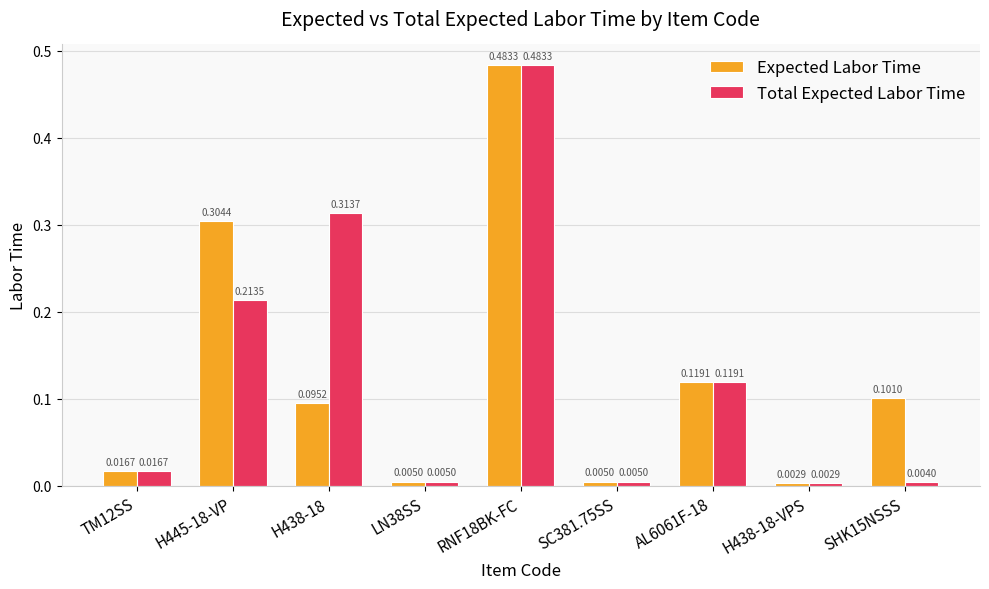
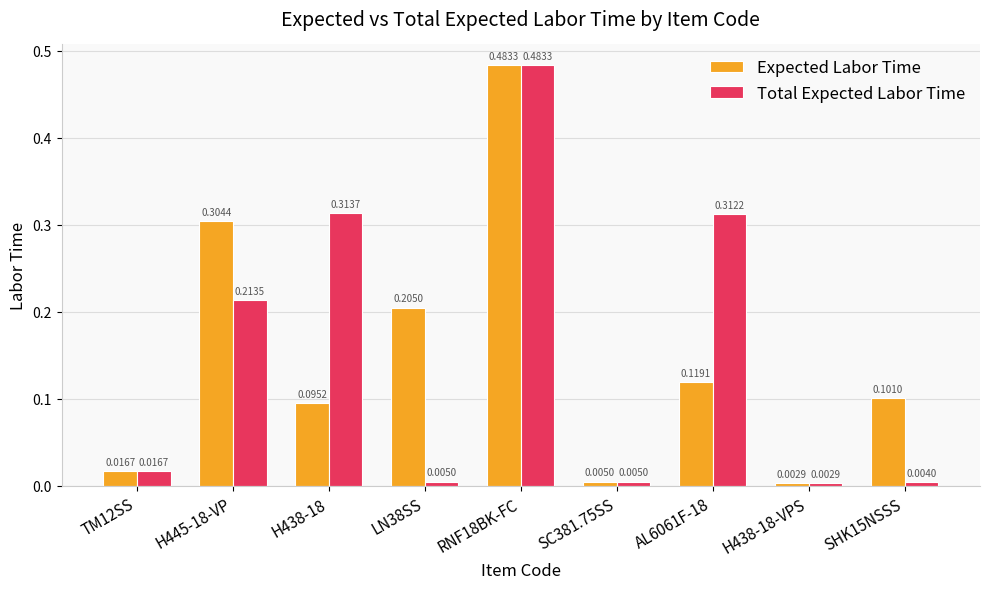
Expected Labor Time, LN38SS: 0.0050 -> 0.2050
Total Expected Labor Time, AL6061F-18: 0.1191 -> 0.3122
